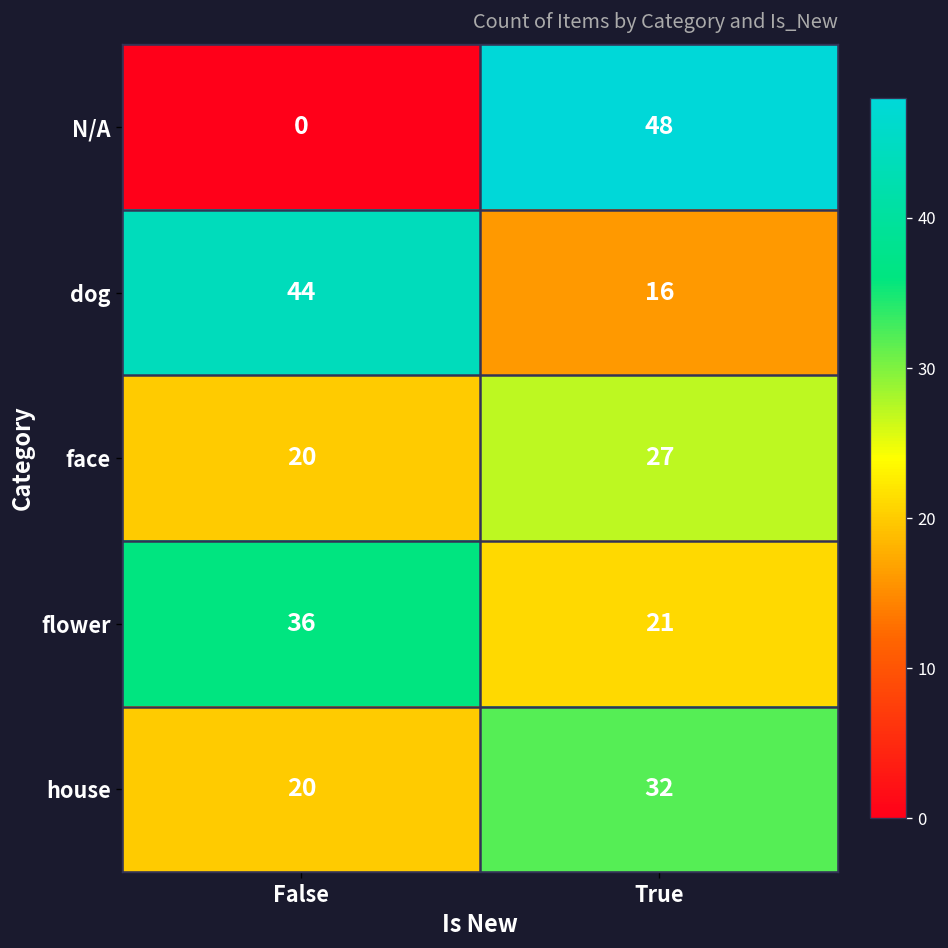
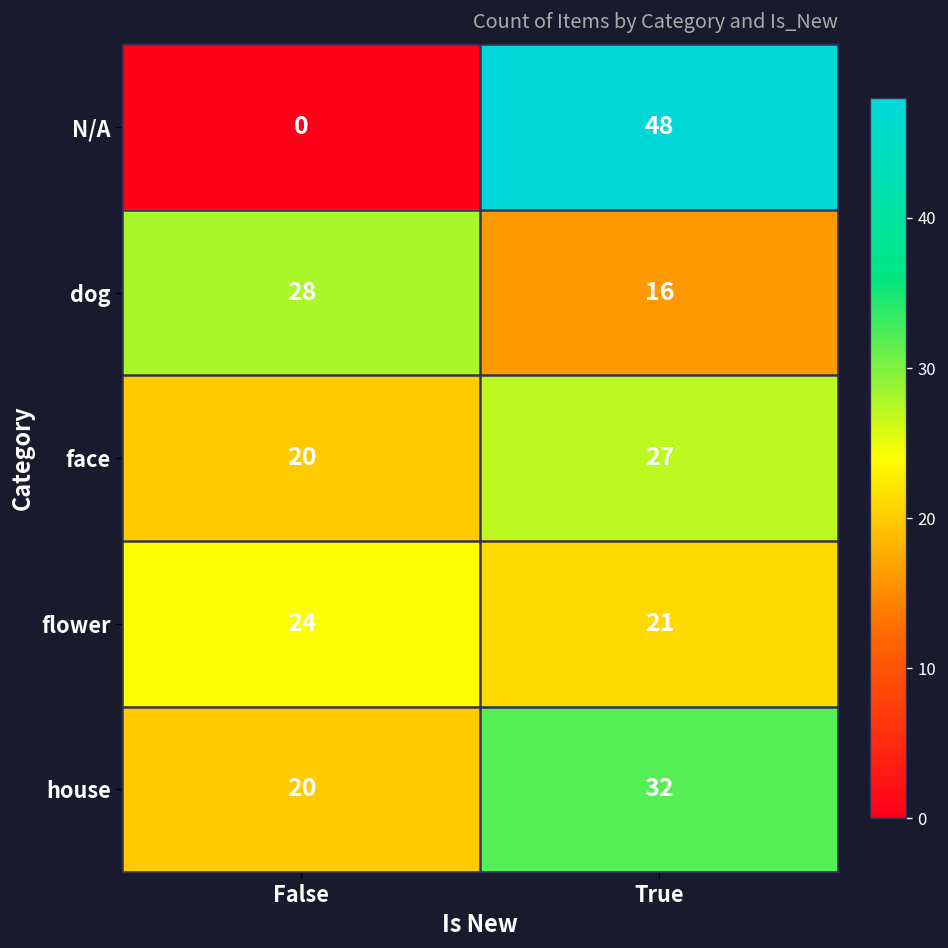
dog, False: 44 -> 28
flower, False: 36 -> 24
